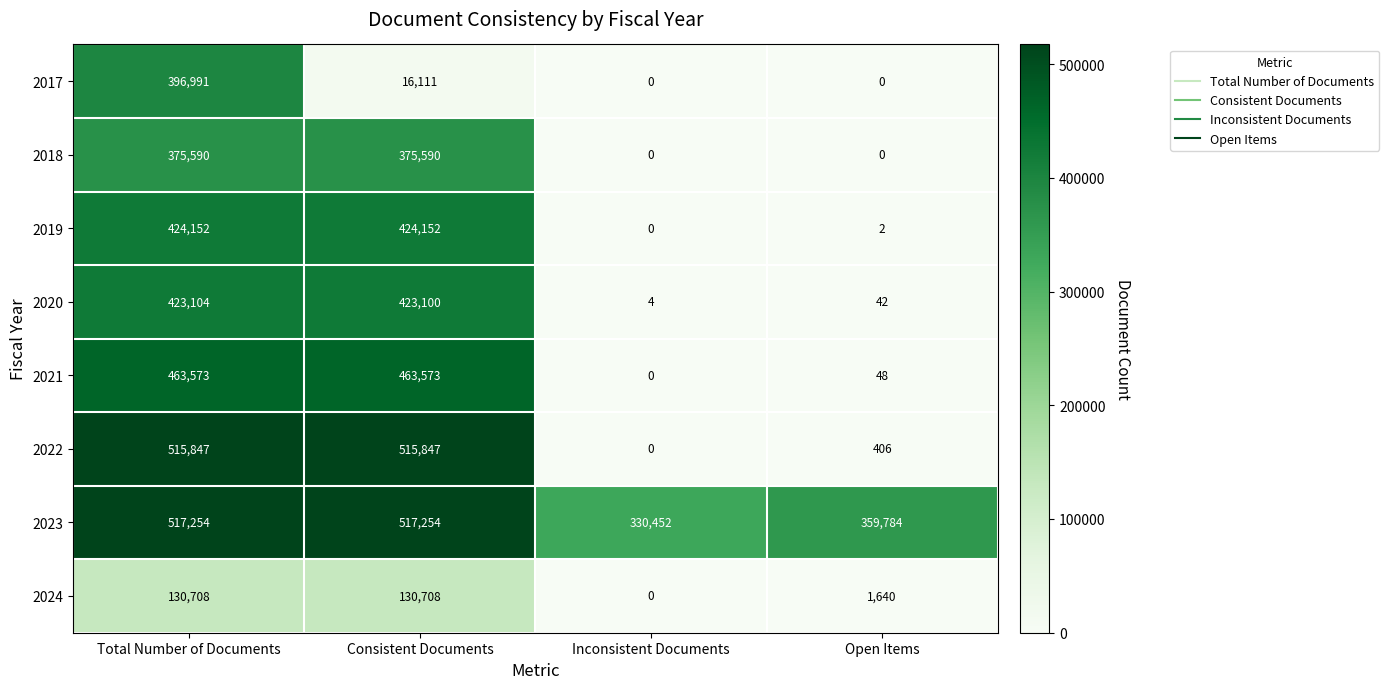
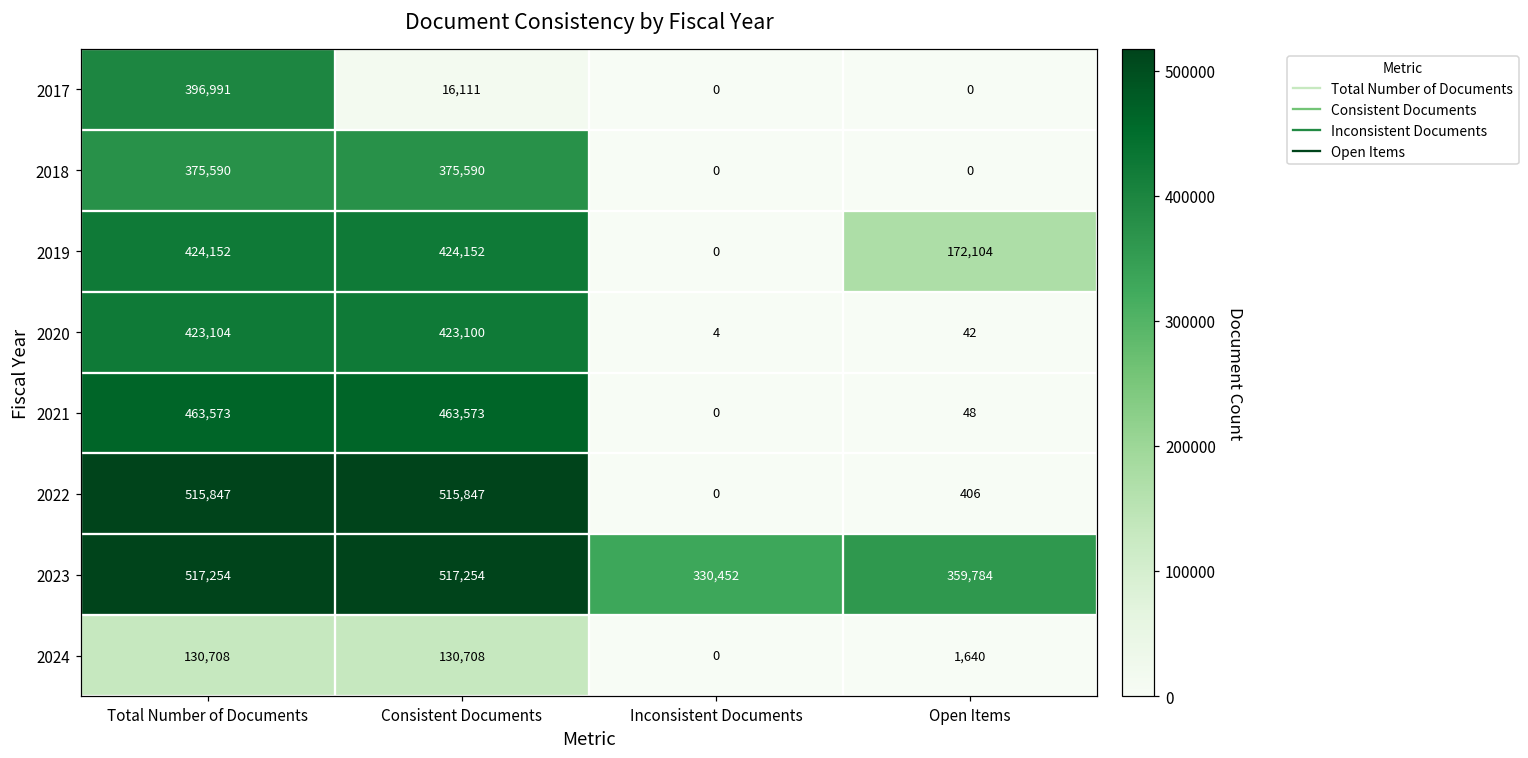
2019, Open Items: 2 -> 172,104
